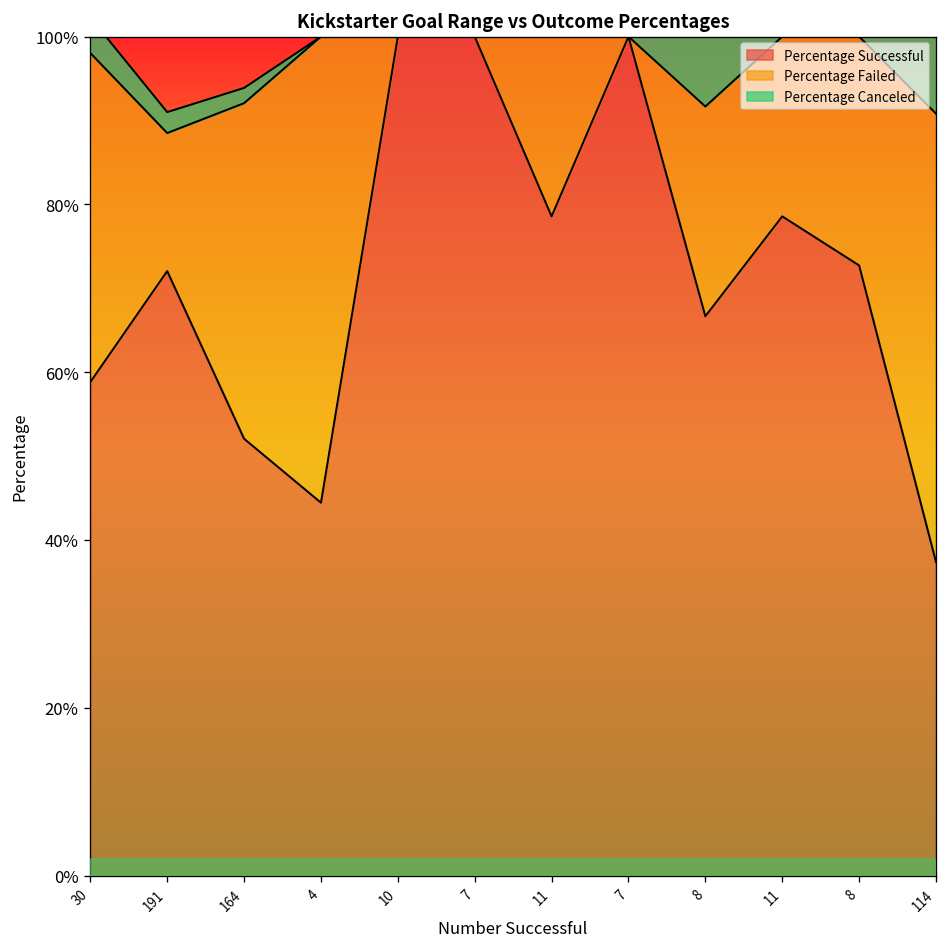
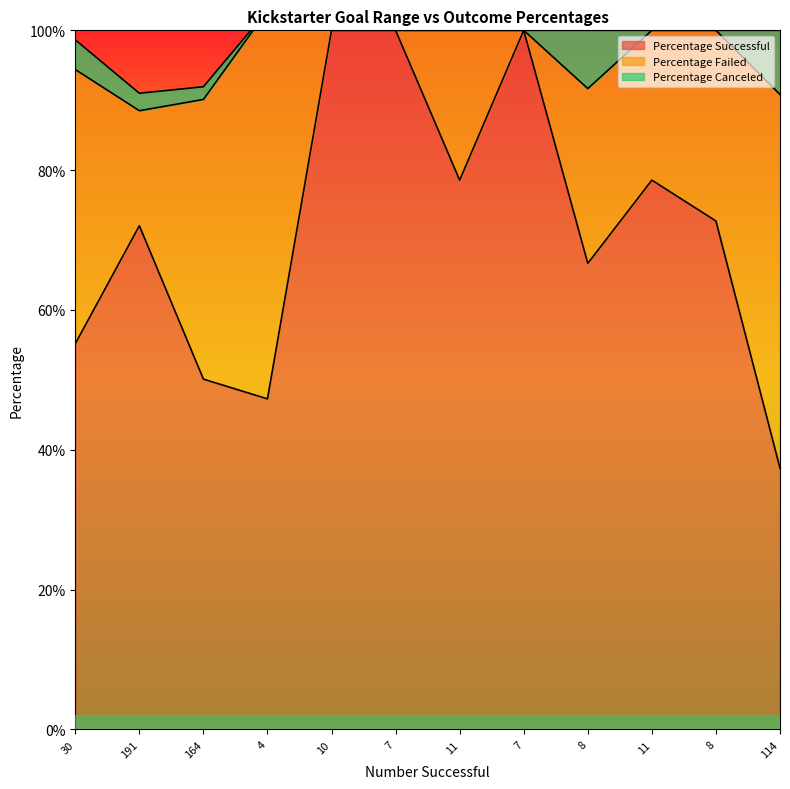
Percentage Successful, 30: 59% -> 55%
Percentage Successful, 164: 52% -> 50%
Percentage Successful, 4: 44% -> 47%
